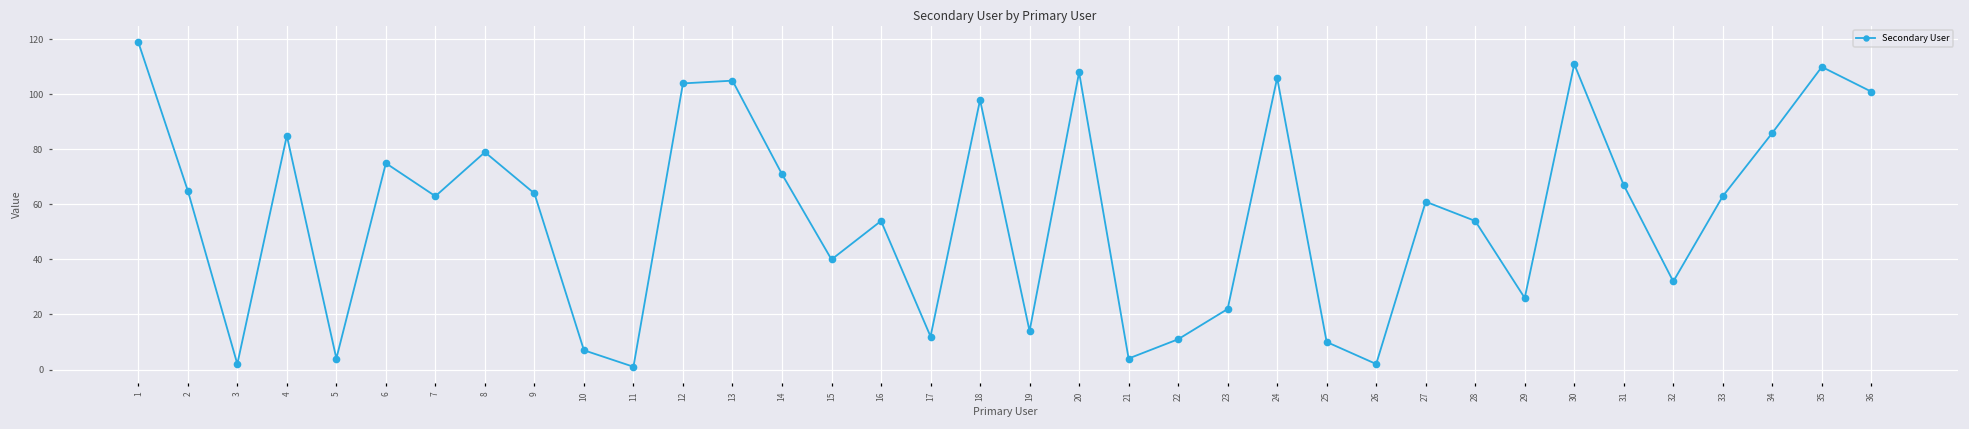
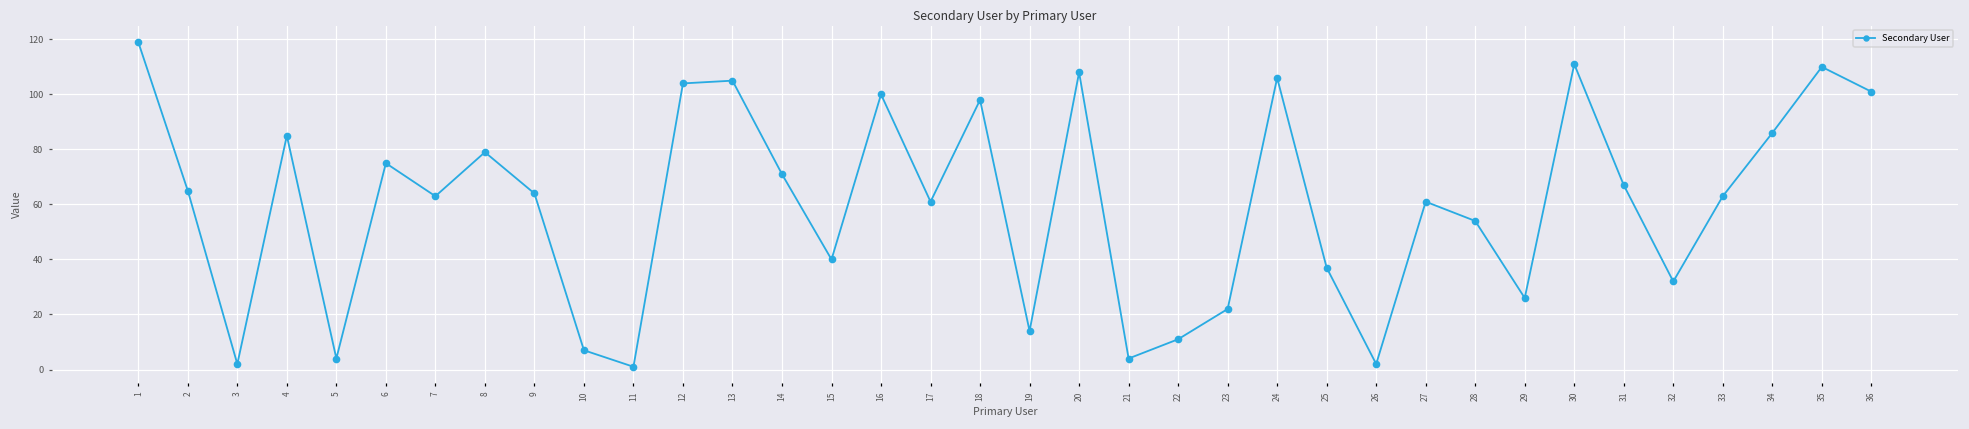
16: 54 -> 100
17: 12 -> 61
25: 10 -> 37
